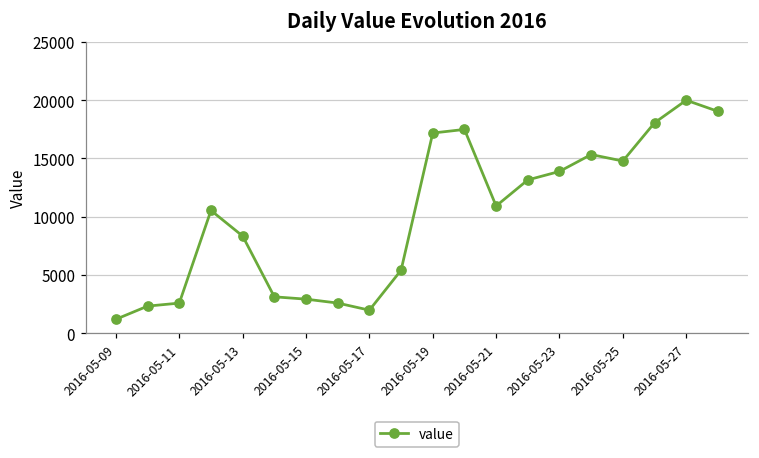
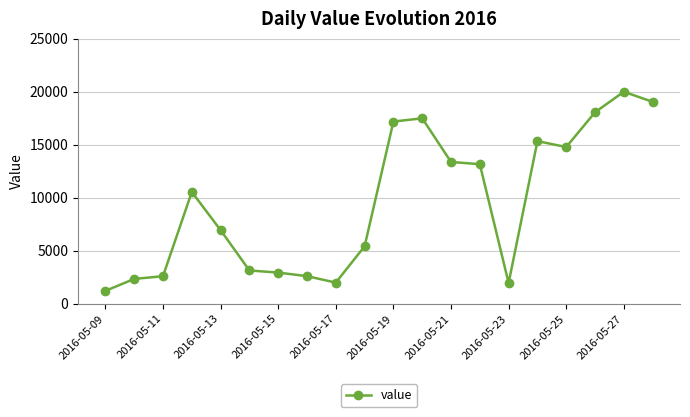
2016-05-13: 8300 -> 6900
2016-05-21: 10900 -> 13400
2016-05-23: 13900 -> 1900
